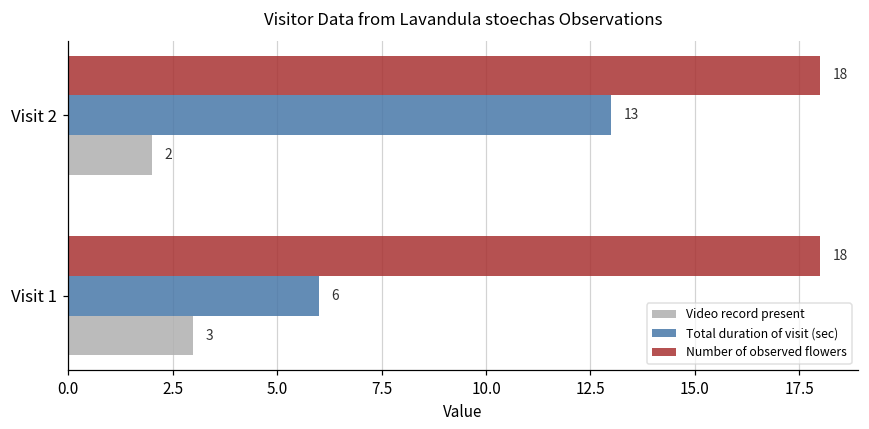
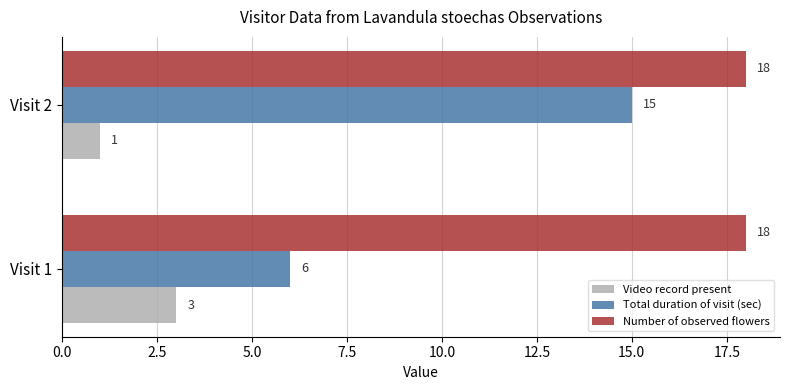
Total duration of visit (sec), Visit 2: 13 -> 15
Video record present, Visit 2: 2 -> 1
